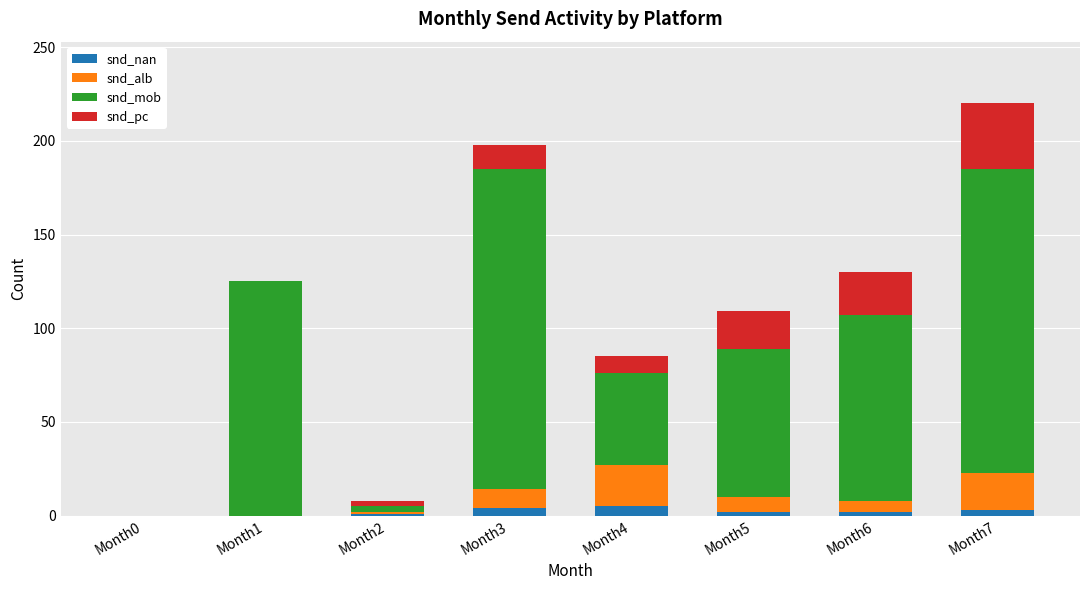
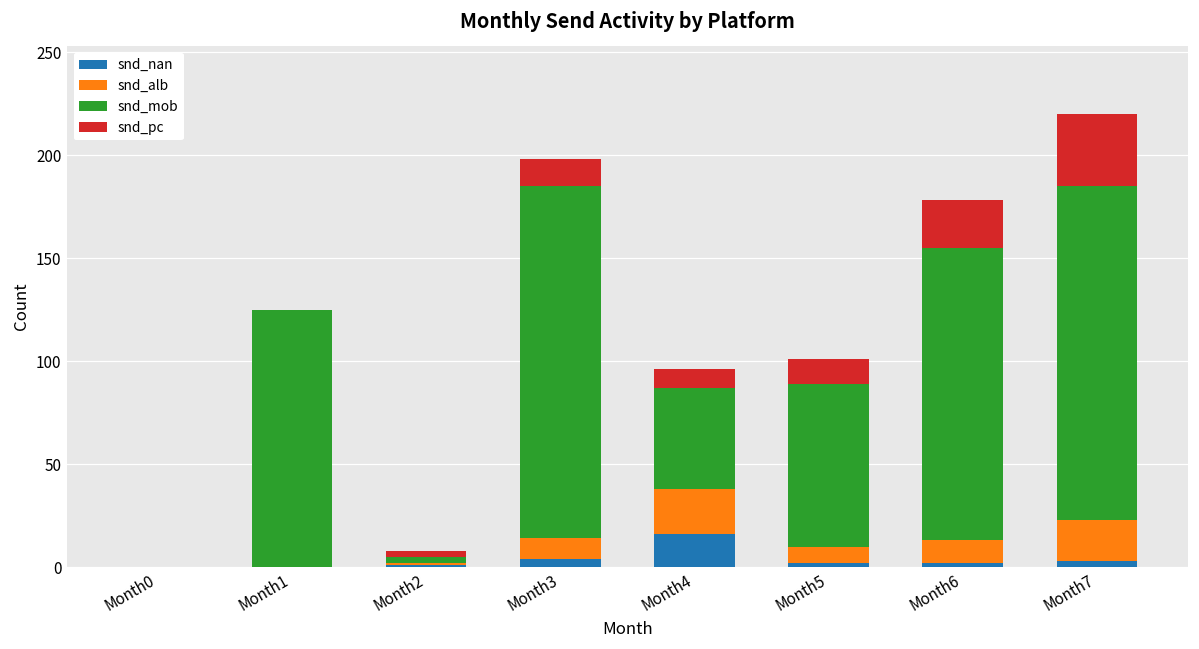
snd_nan, Month4: 5 -> 16
snd_pc, Month5: 20 -> 12
snd_alb, Month6: 6 -> 11
snd_mob, Month6: 99 -> 142
